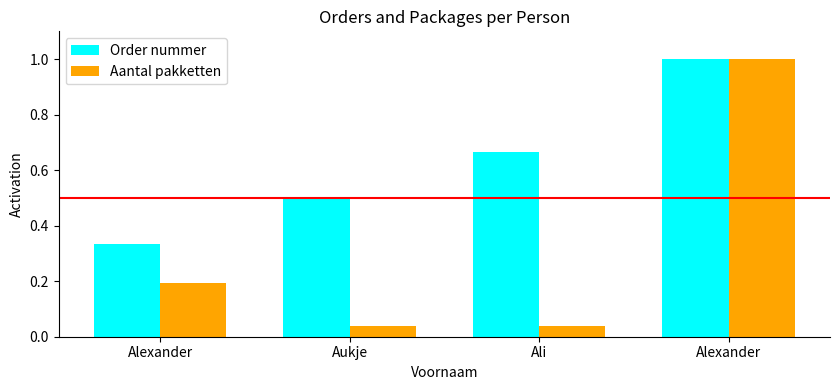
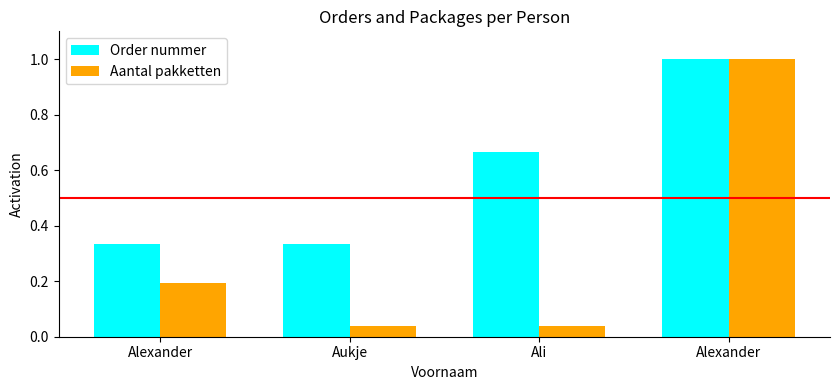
Order nummer, Aukje: 0.50 -> 0.33
